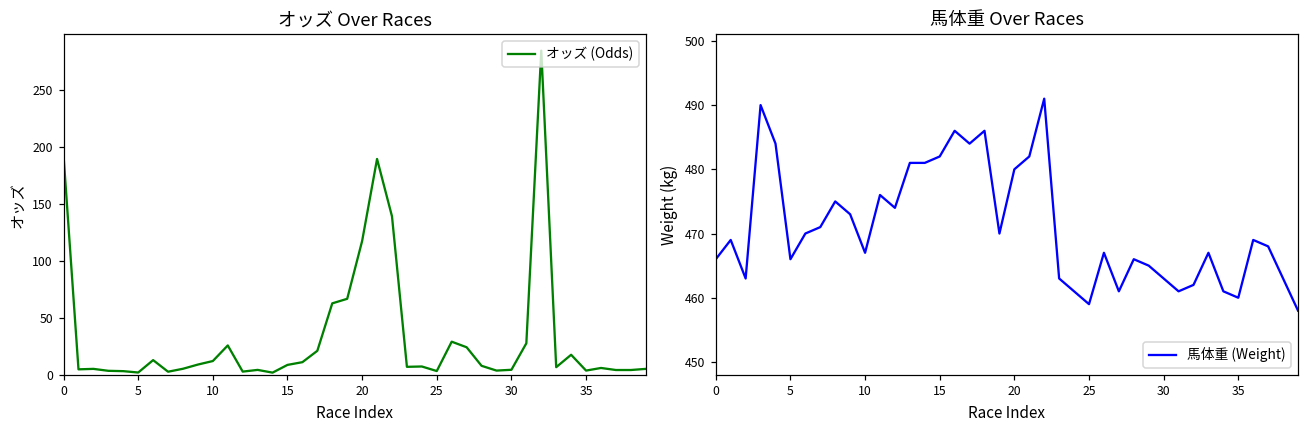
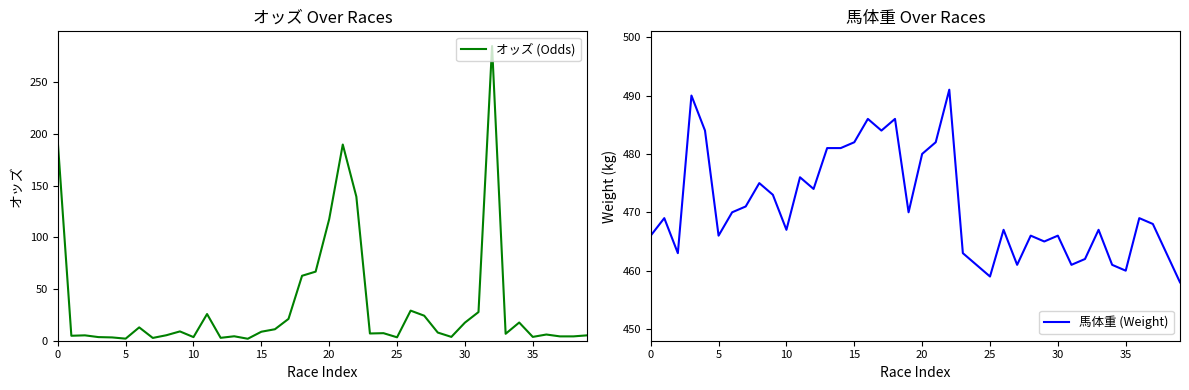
オッズ Over Races, 10: 12 -> 4
オッズ Over Races, 30: 4 -> 18
馬体重 Over Races, 30: 463 -> 466
